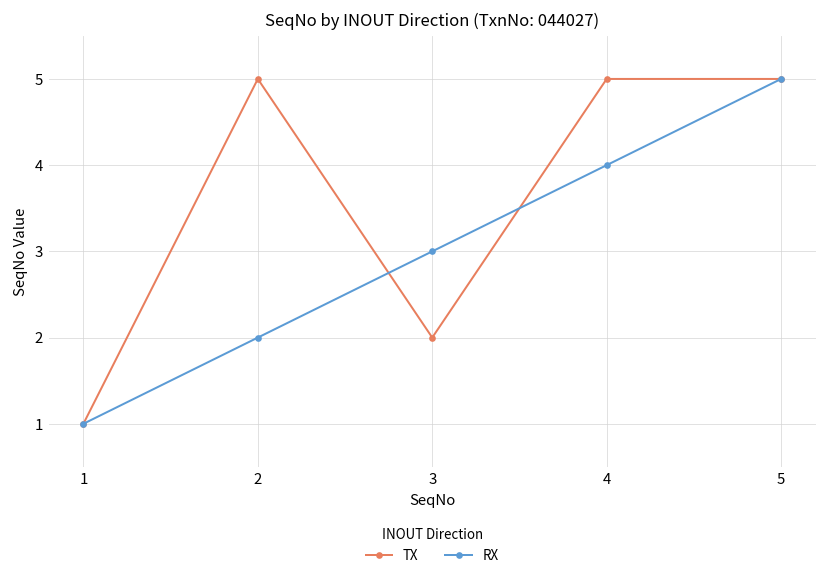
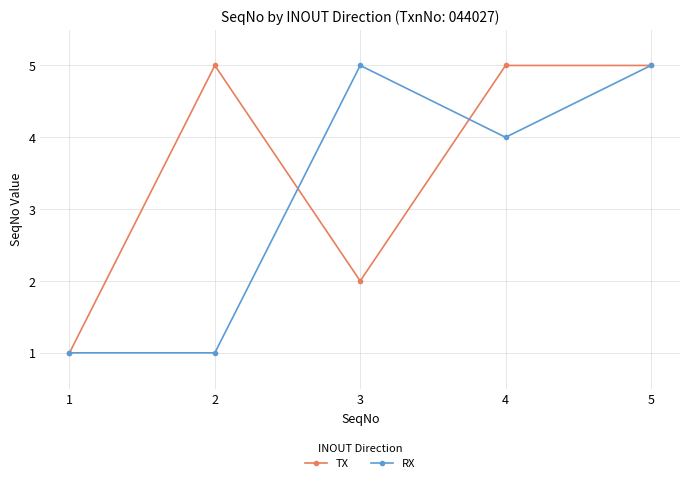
RX, 2: 2 -> 1
RX, 3: 3 -> 5
